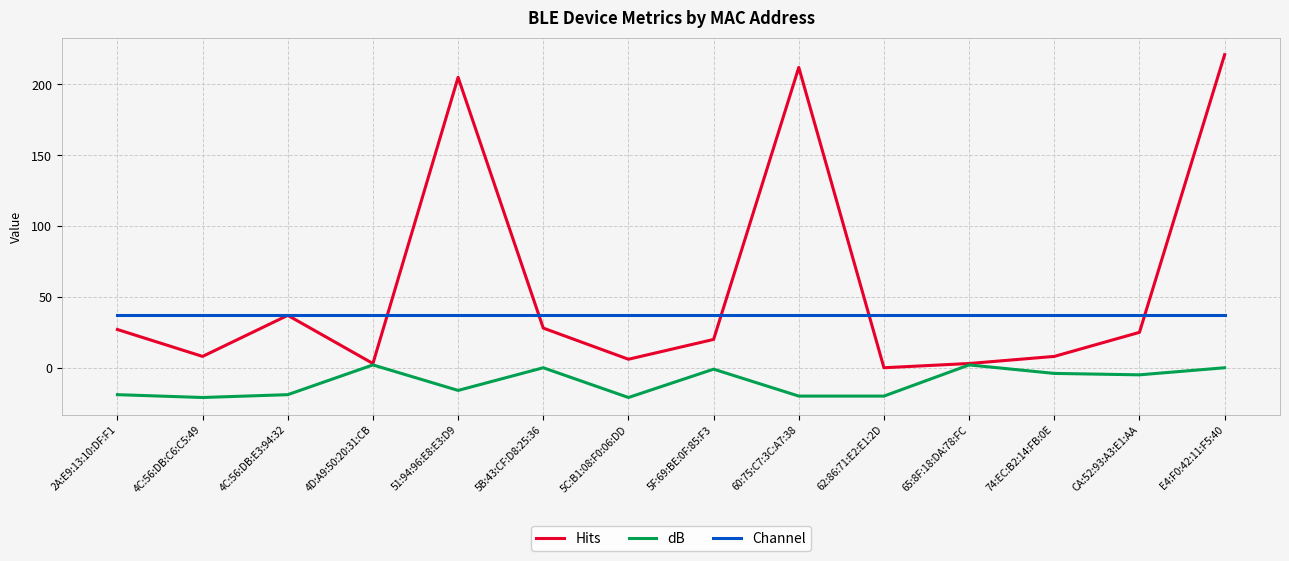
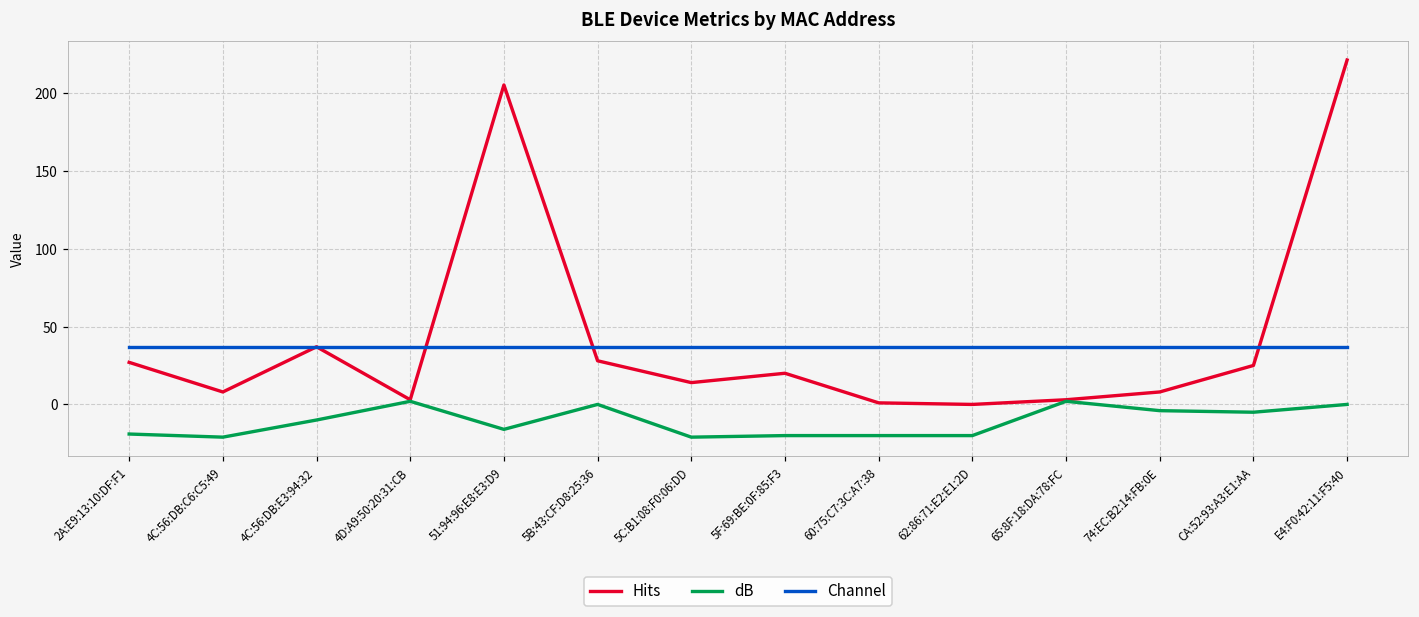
dB, 4C:56:DB:E3:94:32: -19 -> -10
Hits, 5C:B1:08:F0:06:DD: 6 -> 14
dB, 5F:69:BE:0F:85:F3: -1 -> -20
Hits, 60:75:C7:3C:A7:38: 212 -> 1
